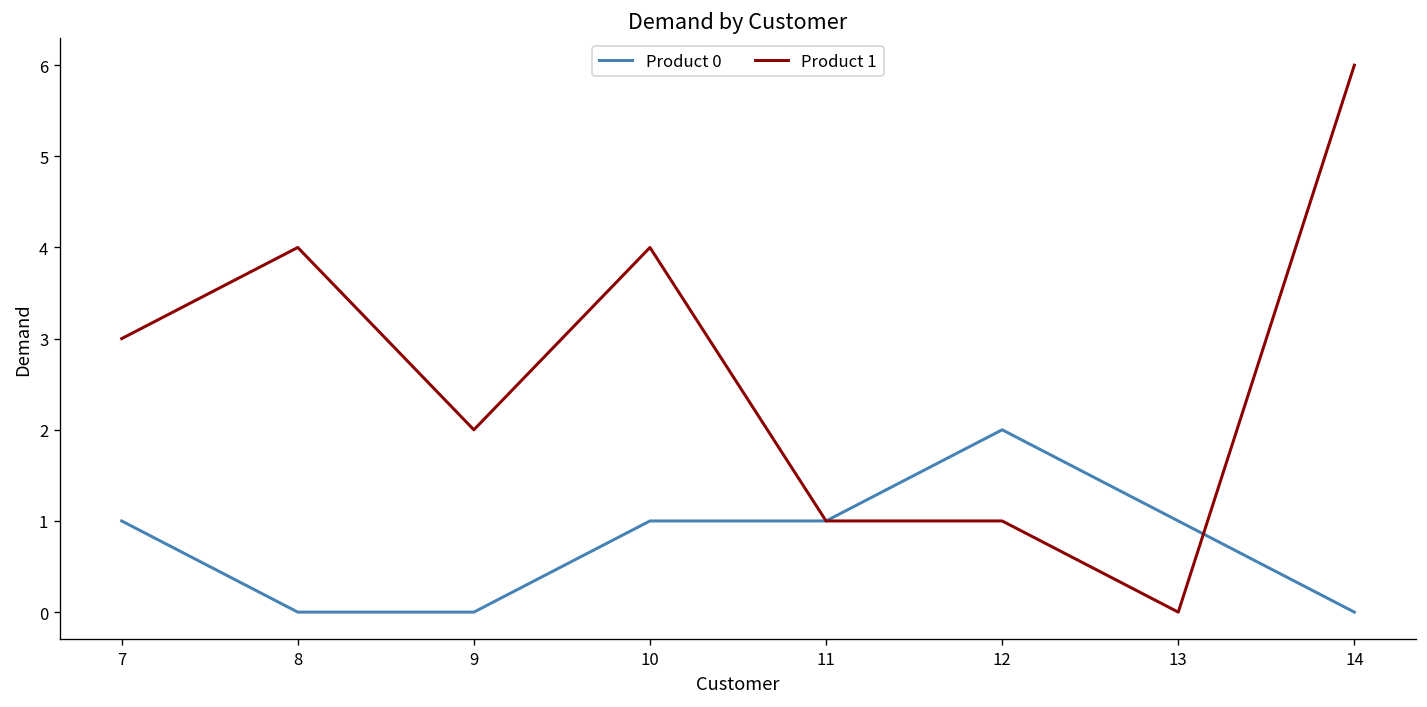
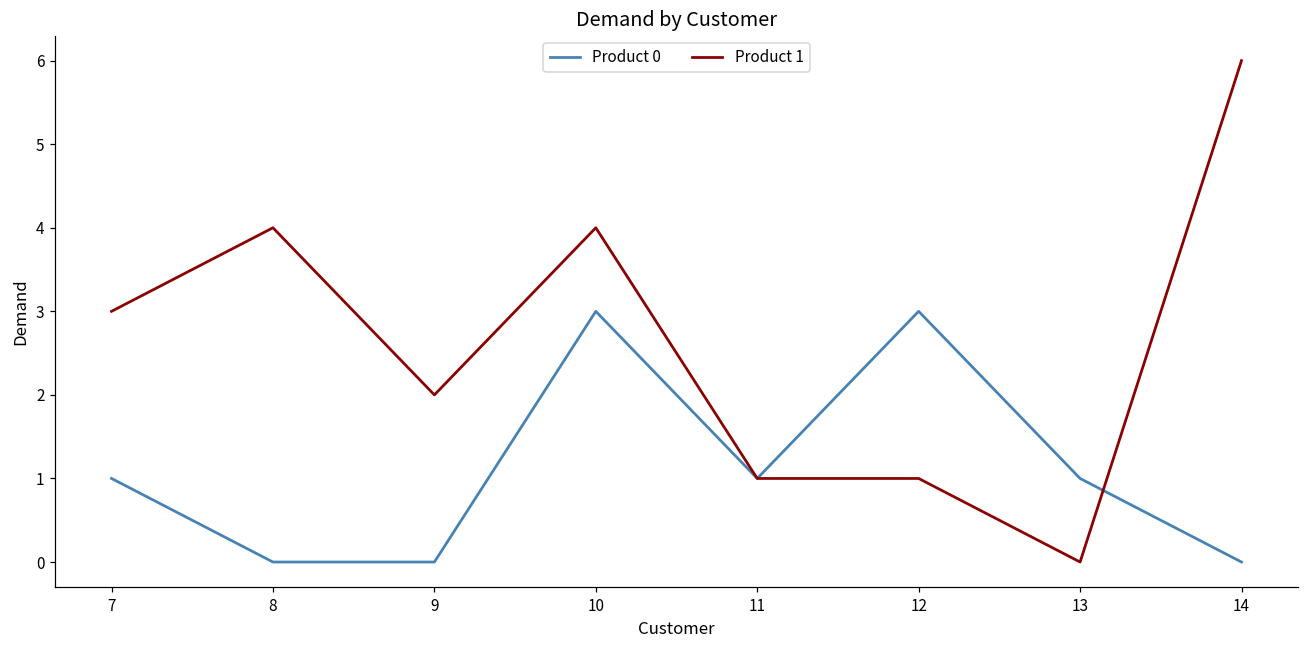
Product 0, 10: 1 -> 3
Product 0, 12: 2 -> 3
